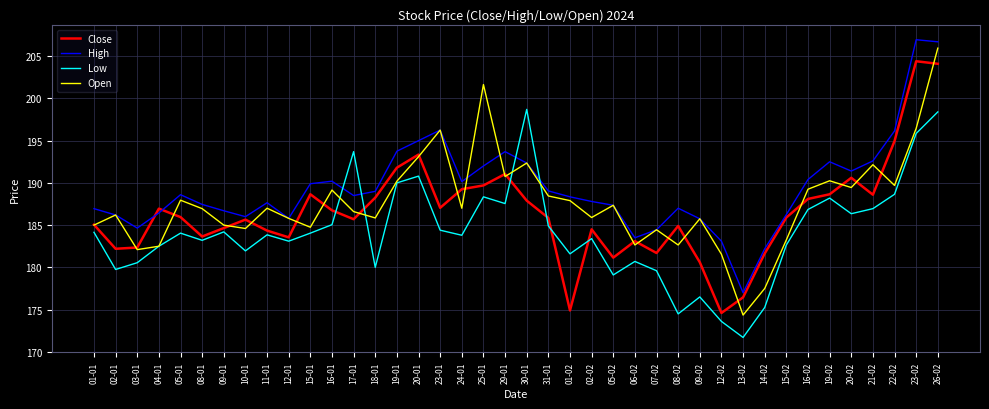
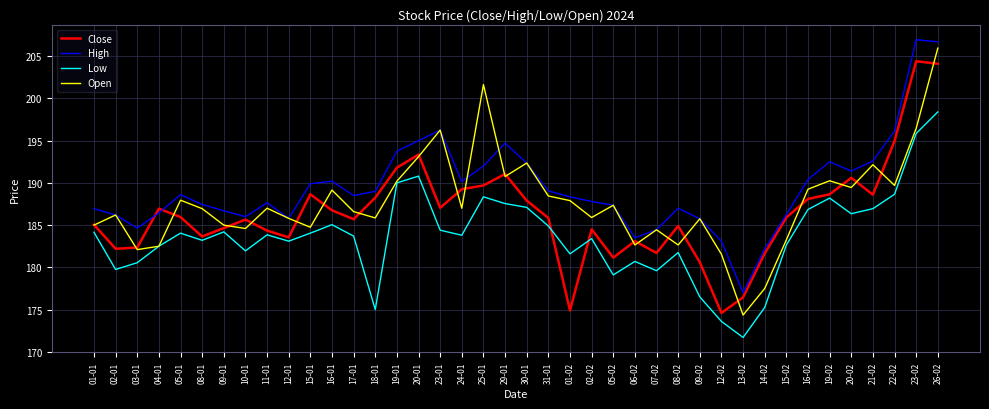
Low, 17-01: 194 -> 184
Low, 18-01: 180 -> 175
High, 29-01: 194 -> 195
Low, 30-01: 199 -> 187
Low, 08-02: 174 -> 182
